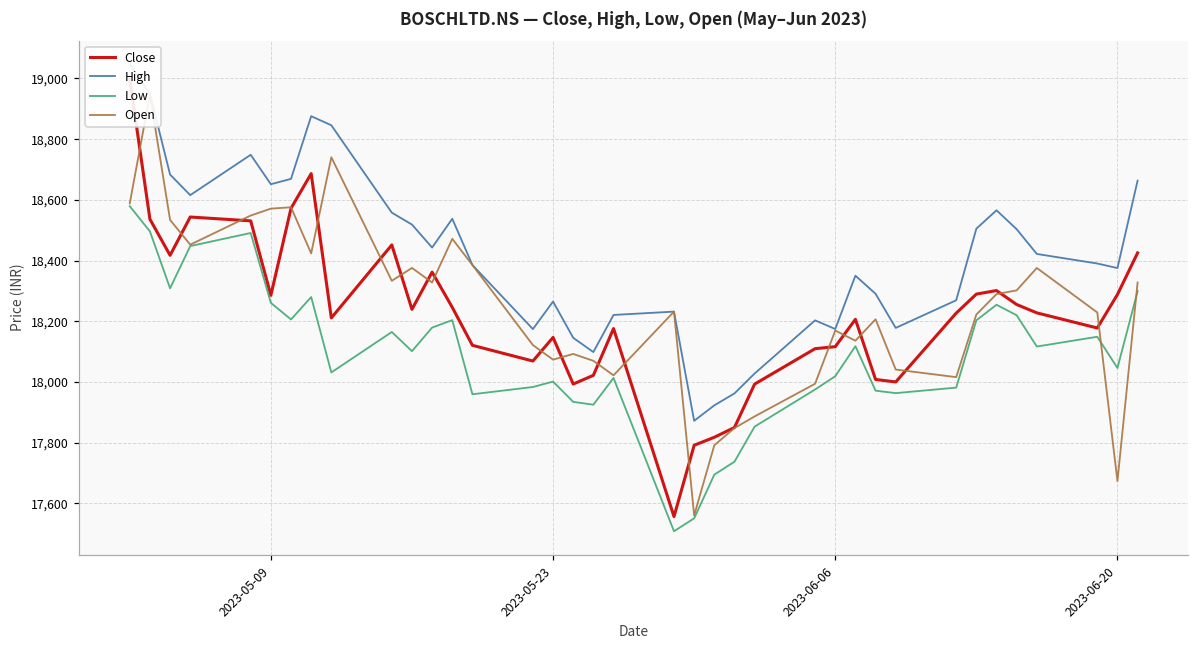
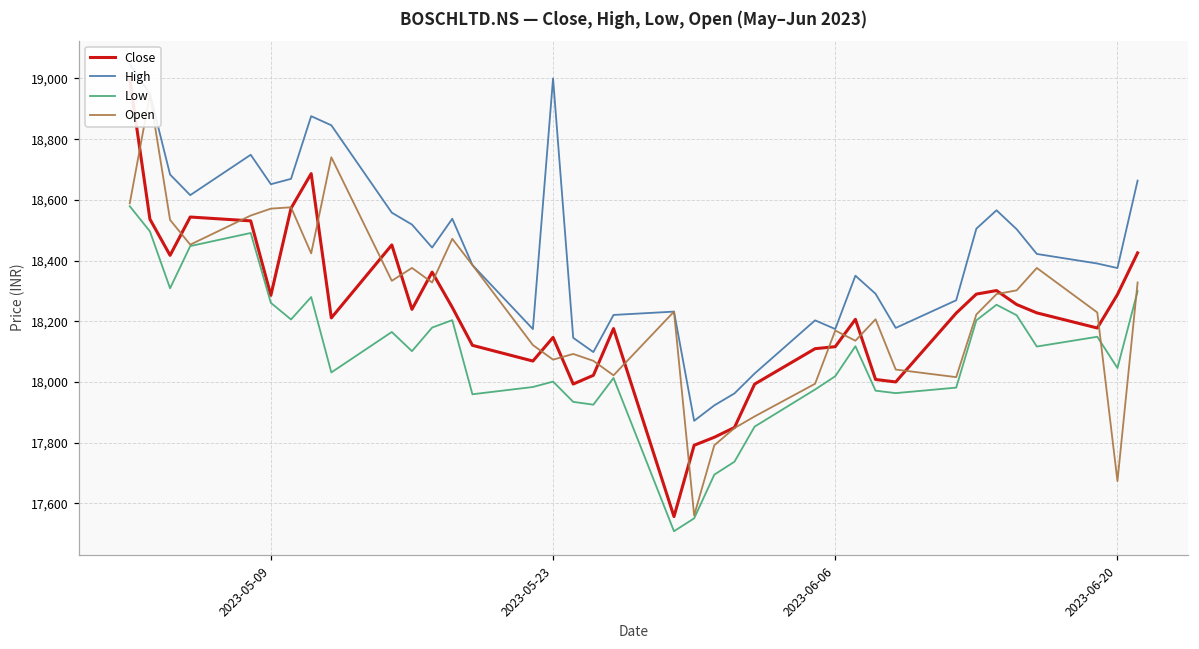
High, 2023-05-23: 18,260 -> 19,000
